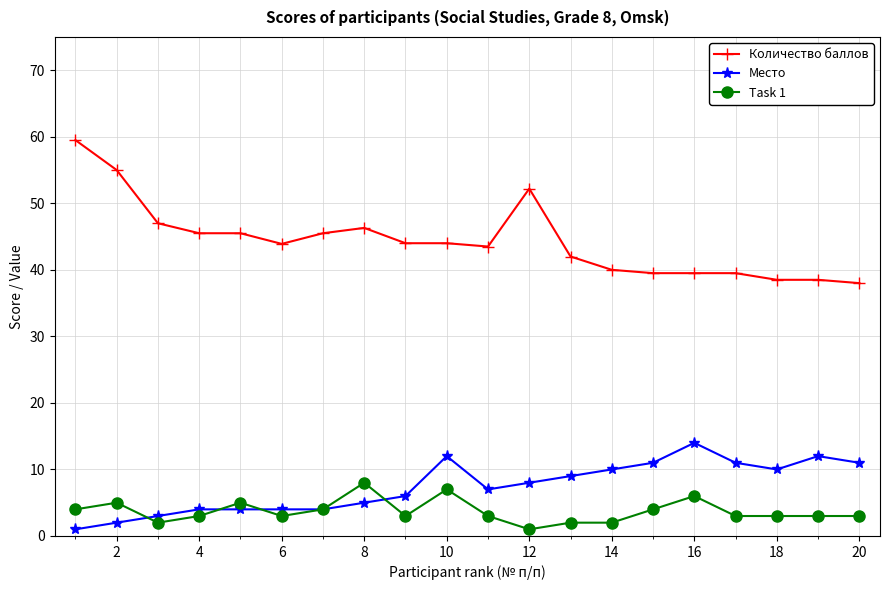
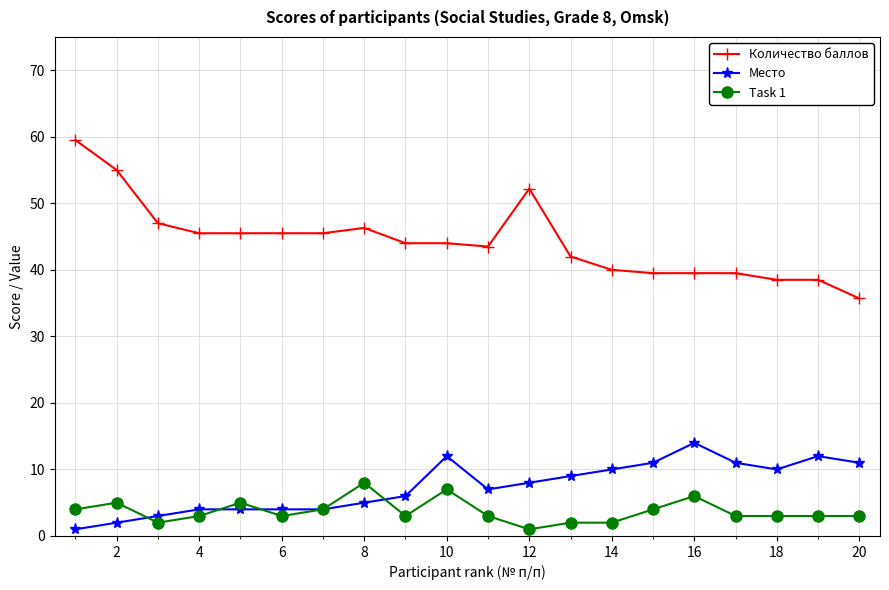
Количество баллов, 6: 44 -> 46
Количество баллов, 20: 38 -> 36
